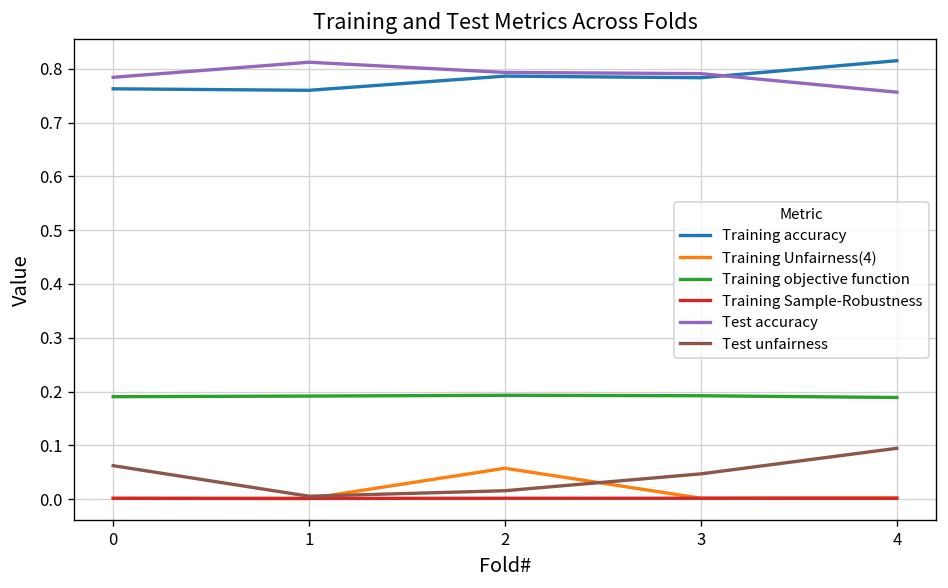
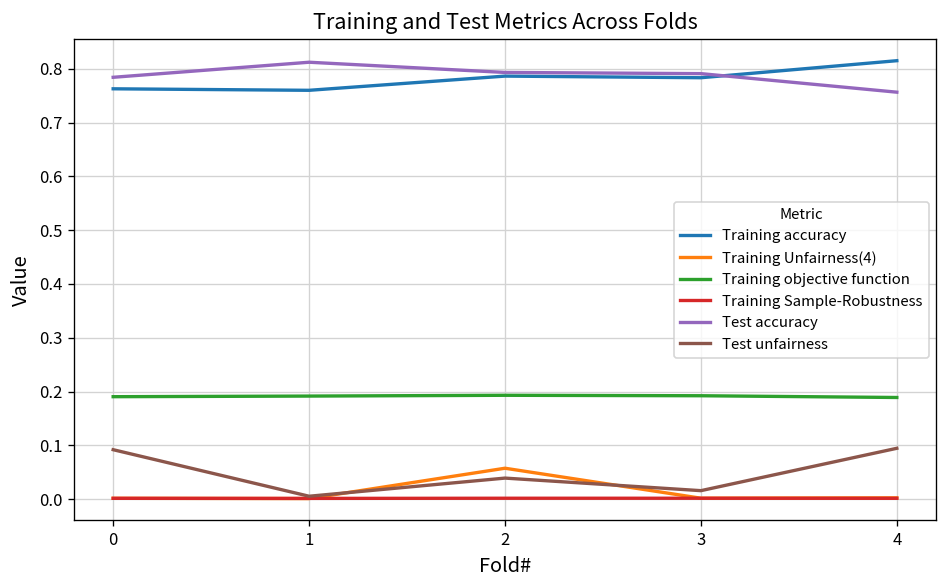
Test unfairness, 0: 0.06 -> 0.09
Test unfairness, 2: 0.02 -> 0.04
Test unfairness, 3: 0.05 -> 0.02
